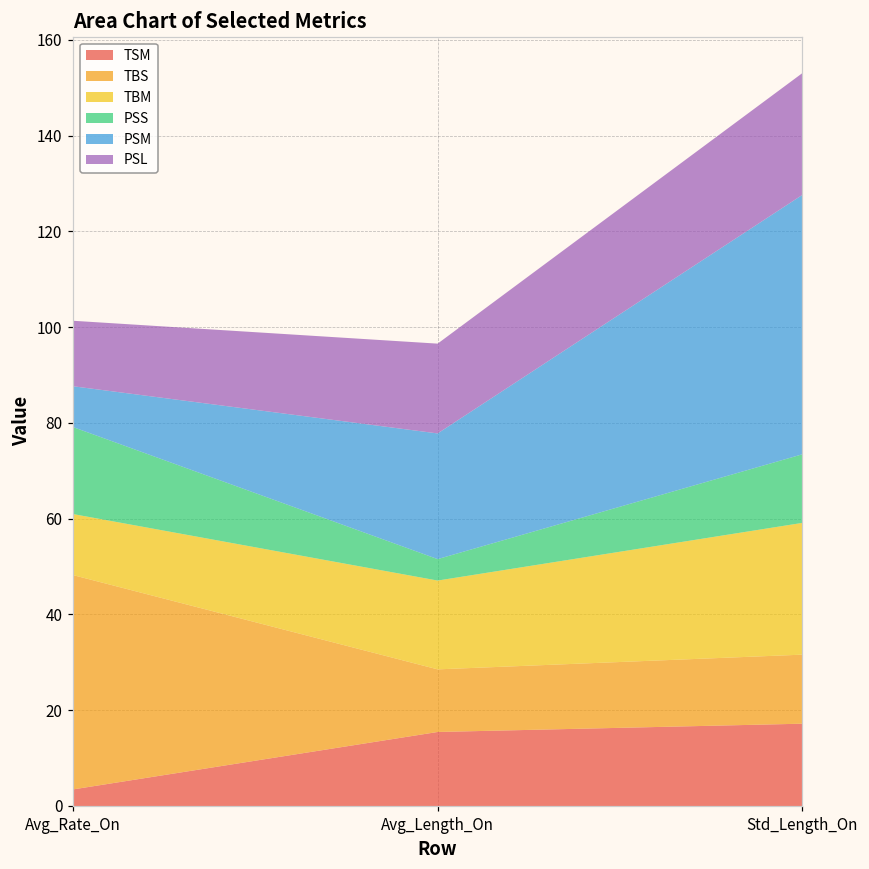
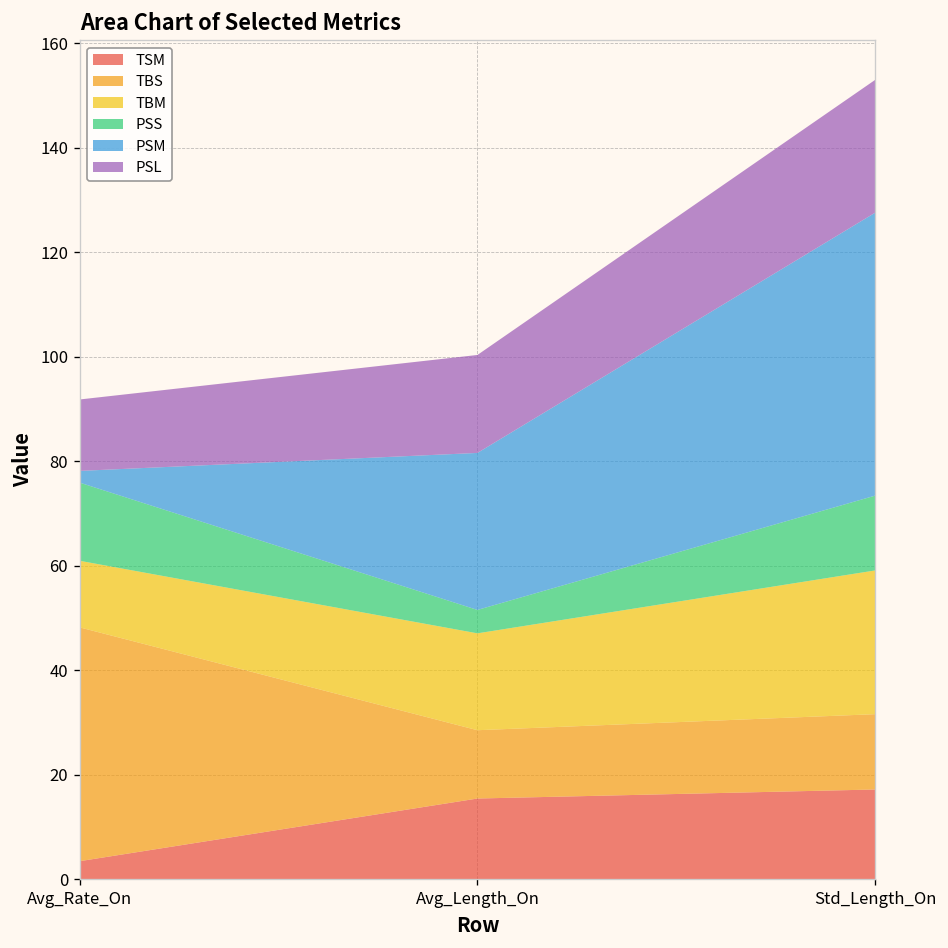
PSS, Avg_Rate_On: 18 -> 15
PSM, Avg_Rate_On: 9 -> 2
PSM, Avg_Length_On: 26 -> 30
